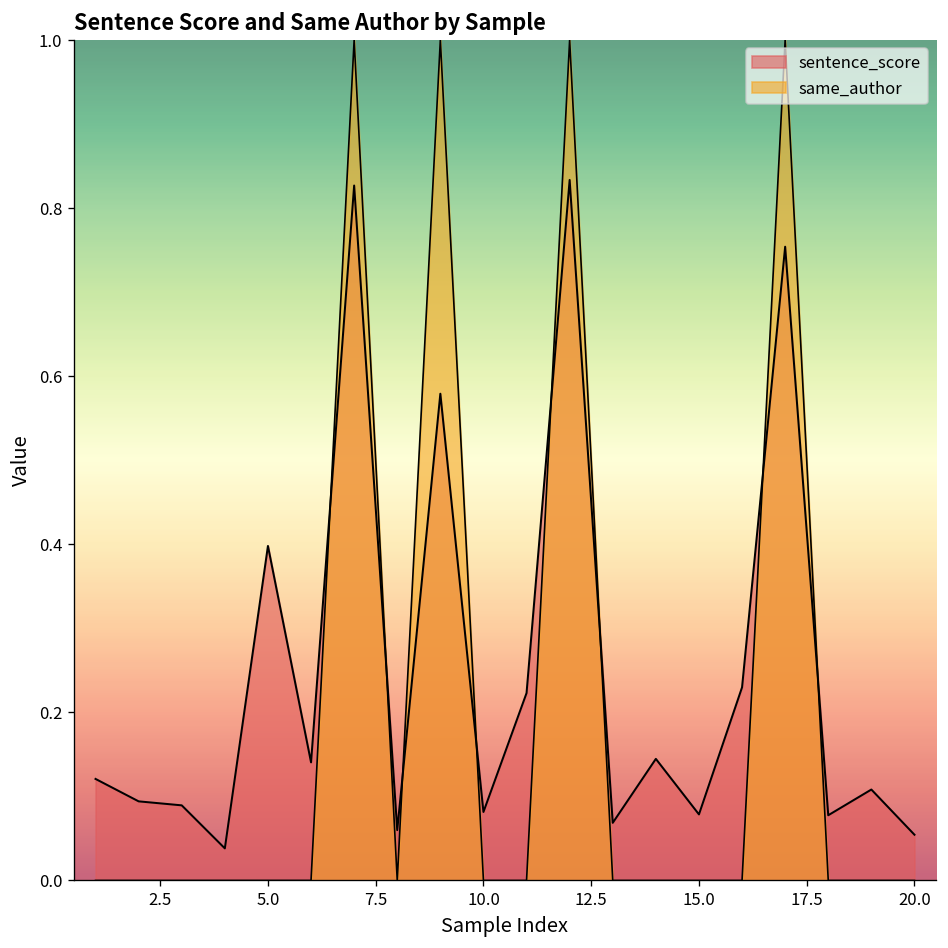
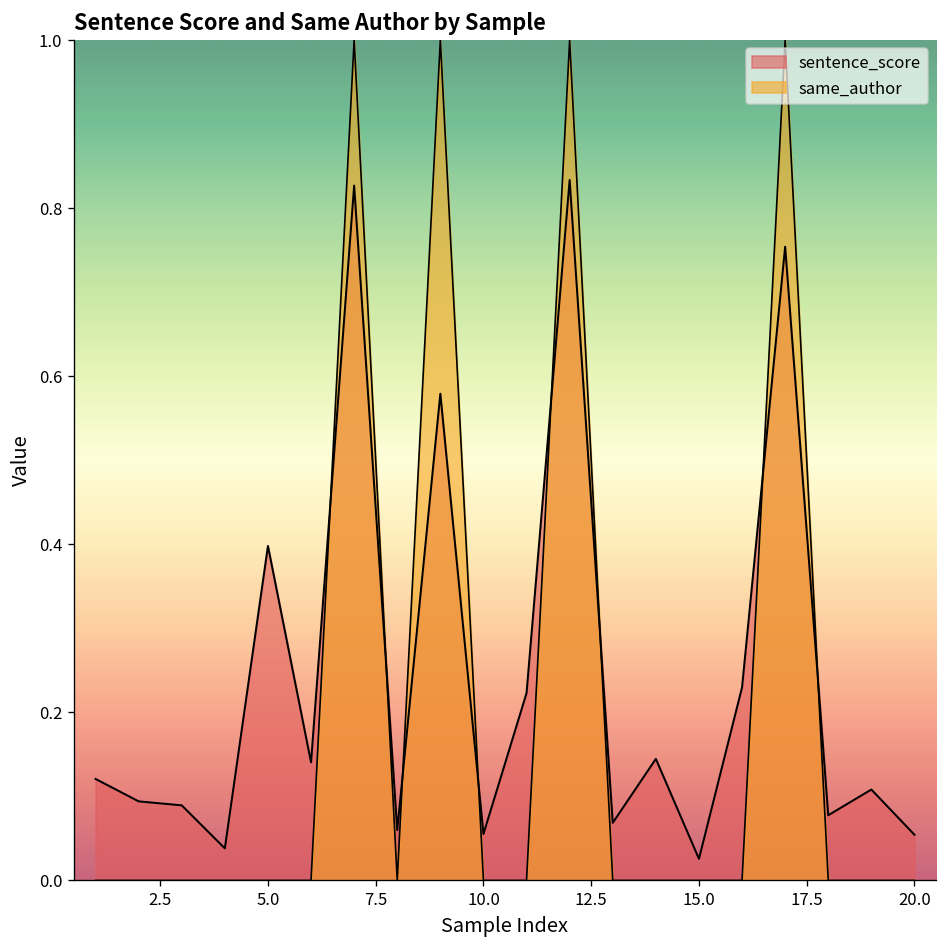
sentence_score, 10.0: 0.08 -> 0.06
sentence_score, 15.0: 0.08 -> 0.03
